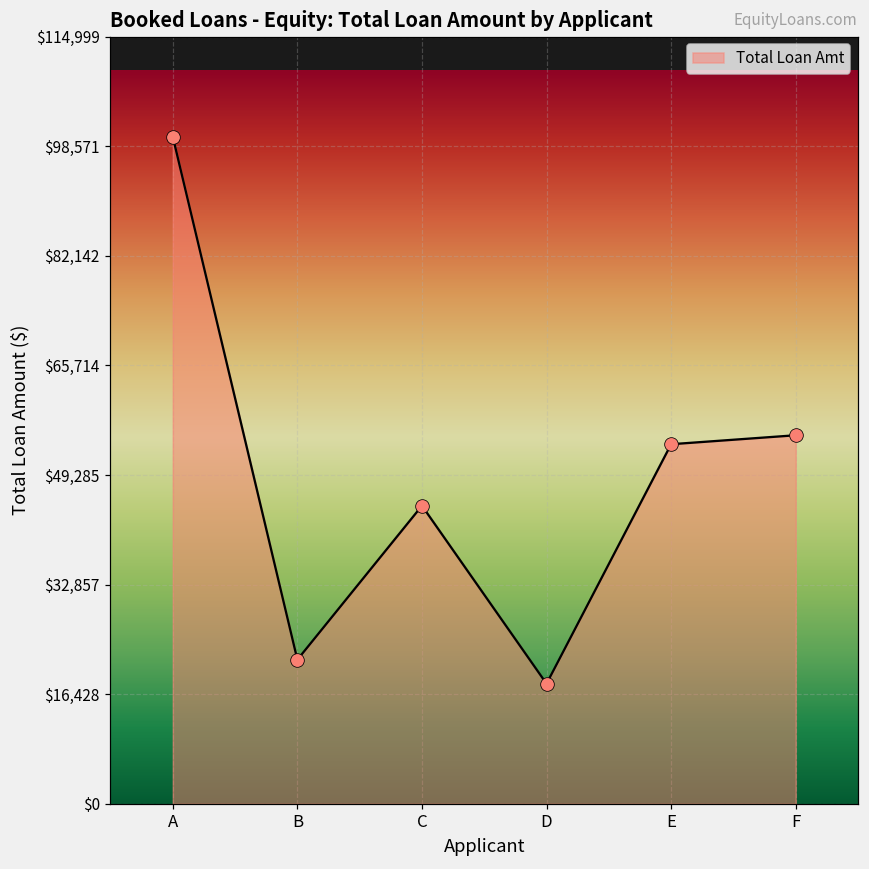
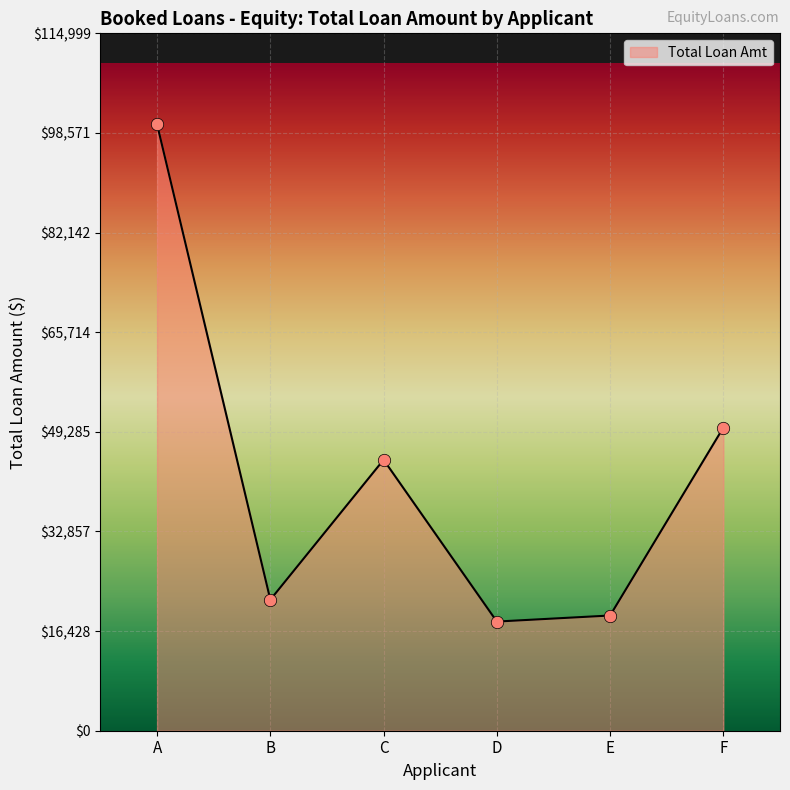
E: $54,000 -> $19,000
F: $55,000 -> $50,000
